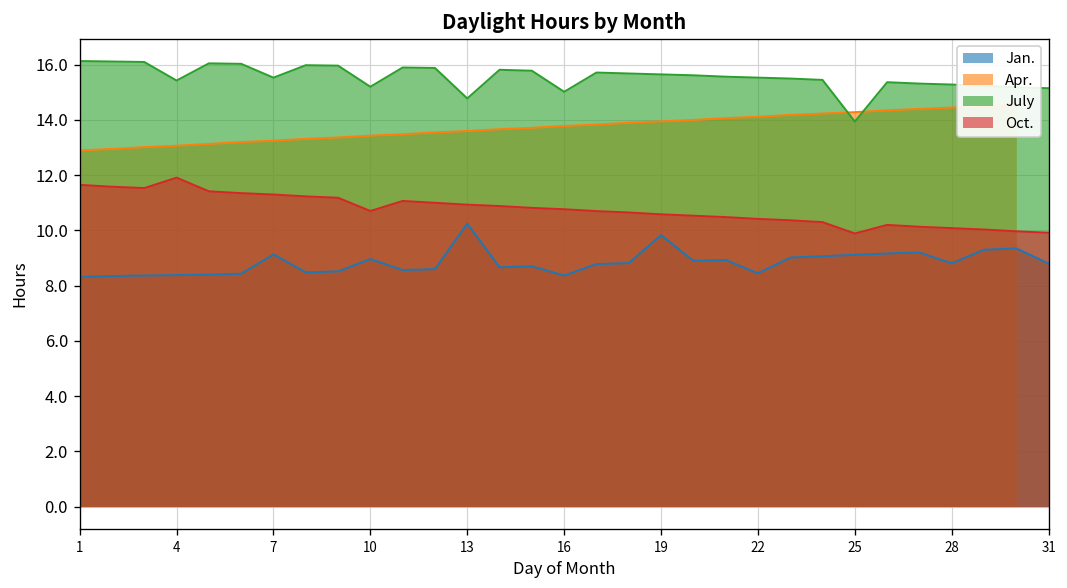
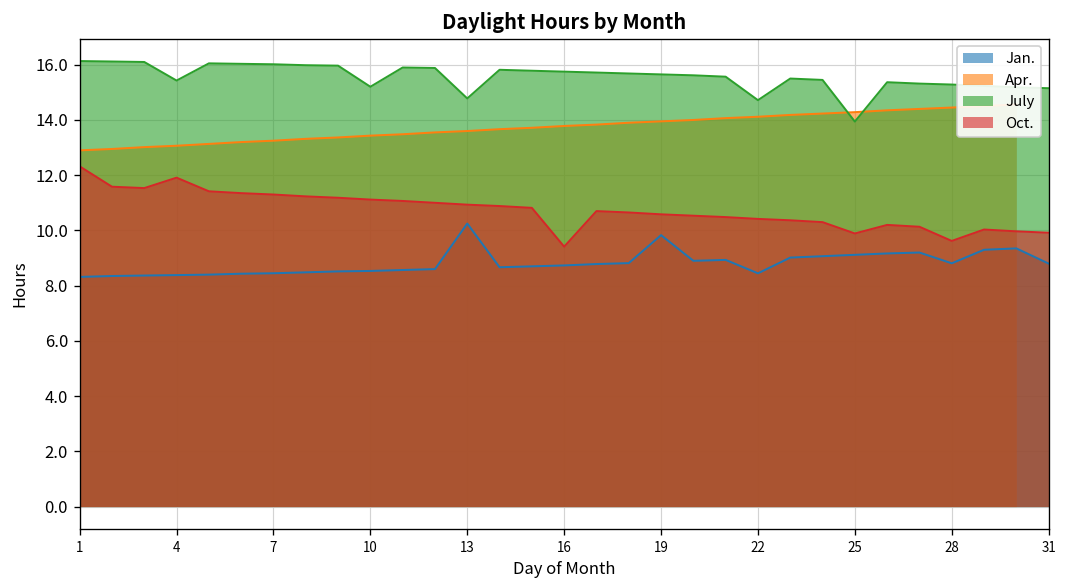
Oct., 1: 11.7 -> 12.3
Jan., 7: 9.1 -> 8.5
July, 7: 15.5 -> 16.0
Jan., 10: 9.0 -> 8.5
Oct., 10: 10.7 -> 11.1
Jan., 16: 8.4 -> 8.7
July, 16: 15.0 -> 15.8
Oct., 16: 10.8 -> 9.4
July, 22: 15.5 -> 14.7
Oct., 28: 10.1 -> 9.6
